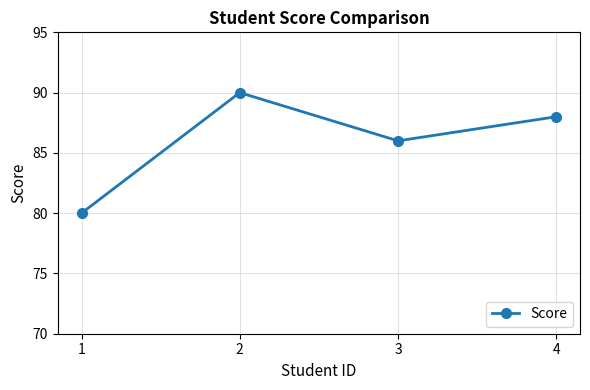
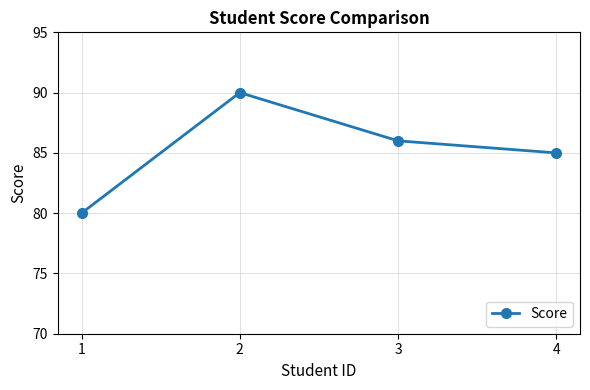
4: 88 -> 85
